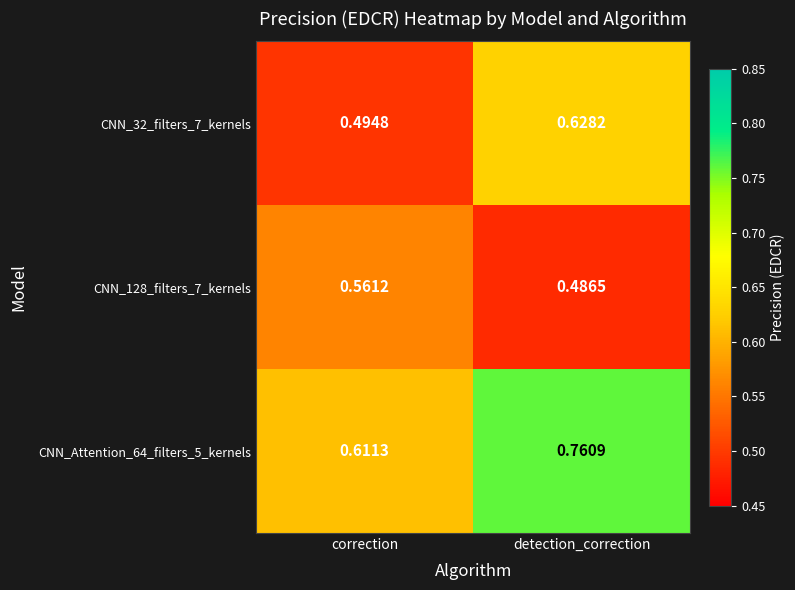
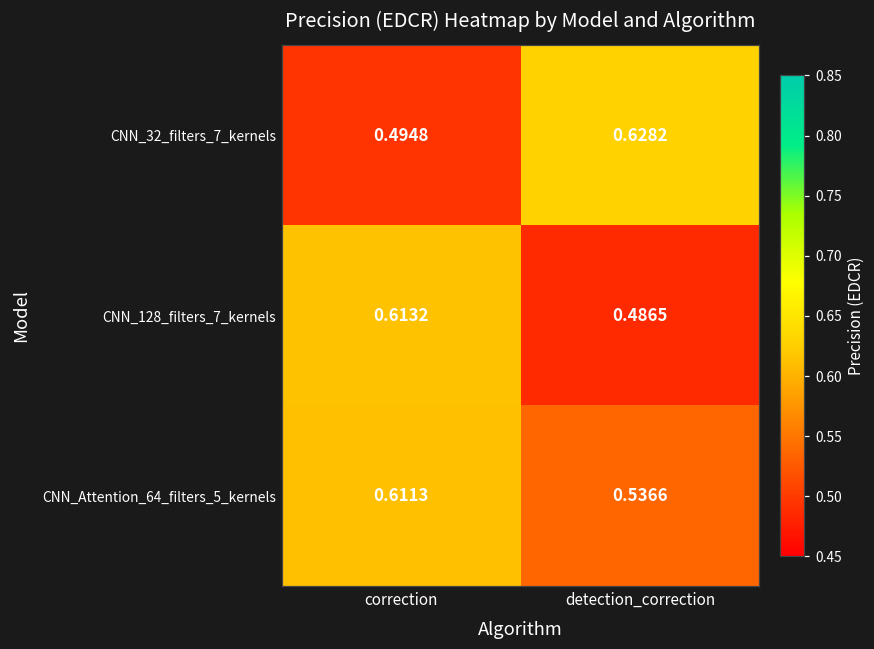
CNN_128_filters_7_kernels, correction: 0.5612 -> 0.6132
CNN_Attention_64_filters_5_kernels, detection_correction: 0.7609 -> 0.5366
